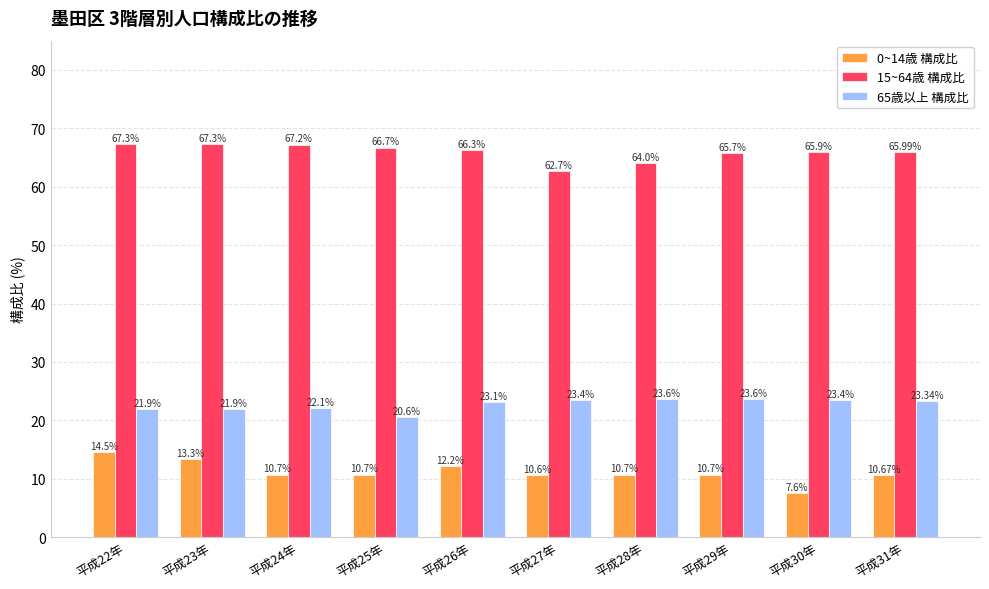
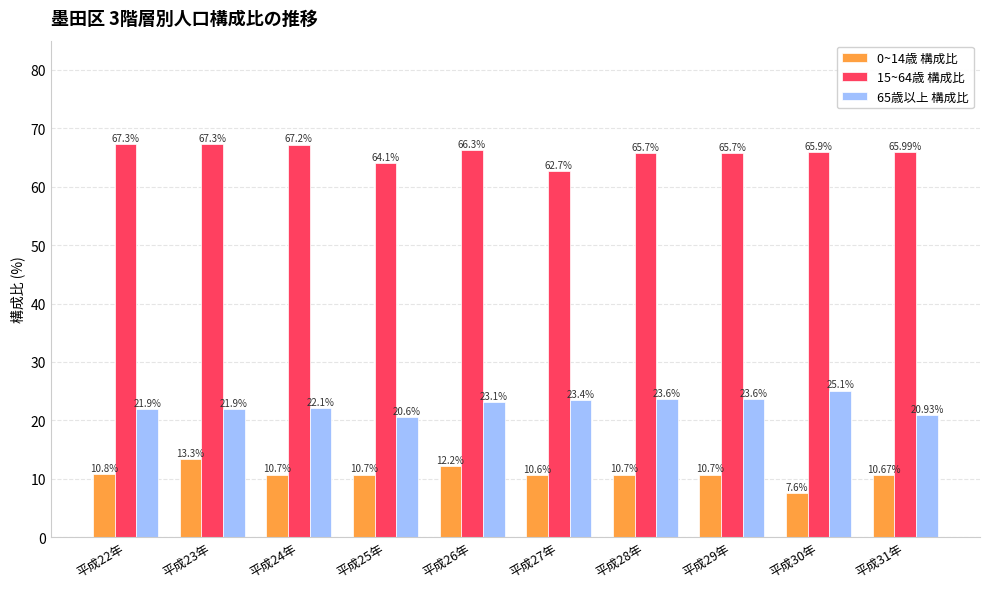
0~14歳 構成比, 平成22年: 14.5% -> 10.8%
15~64歳 構成比, 平成25年: 66.7% -> 64.1%
15~64歳 構成比, 平成28年: 64.0% -> 65.7%
65歳以上 構成比, 平成30年: 23.4% -> 25.1%
65歳以上 構成比, 平成31年: 23.34% -> 20.93%
